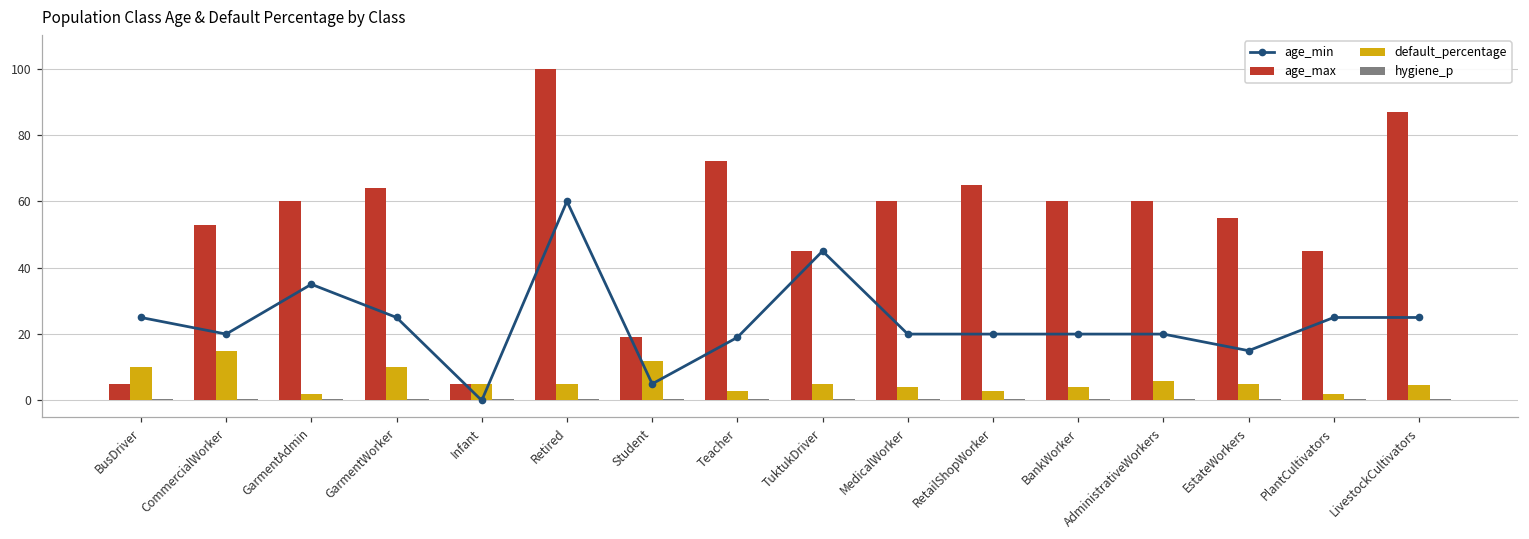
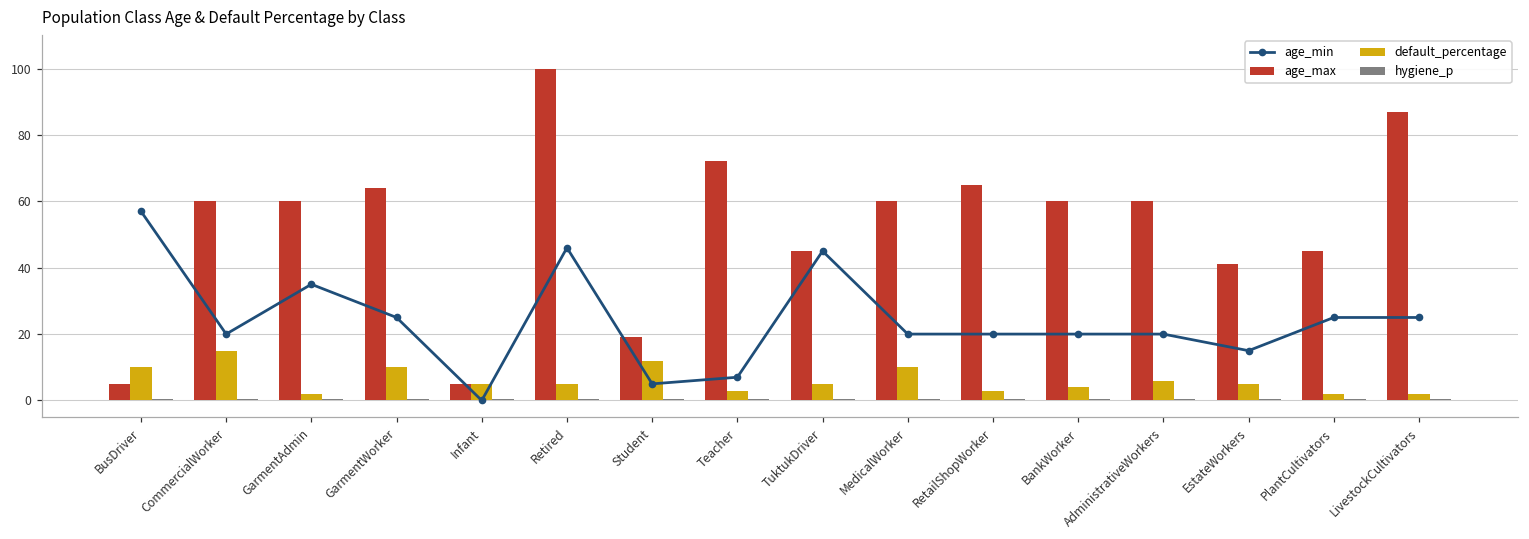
age_min, BusDriver: 25 -> 57
age_max, CommercialWorker: 53 -> 60
age_min, Retired: 60 -> 46
age_min, Teacher: 19 -> 7
default_percentage, MedicalWorker: 4 -> 10
age_max, EstateWorkers: 55 -> 41
default_percentage, LivestockCultivators: 5 -> 2
